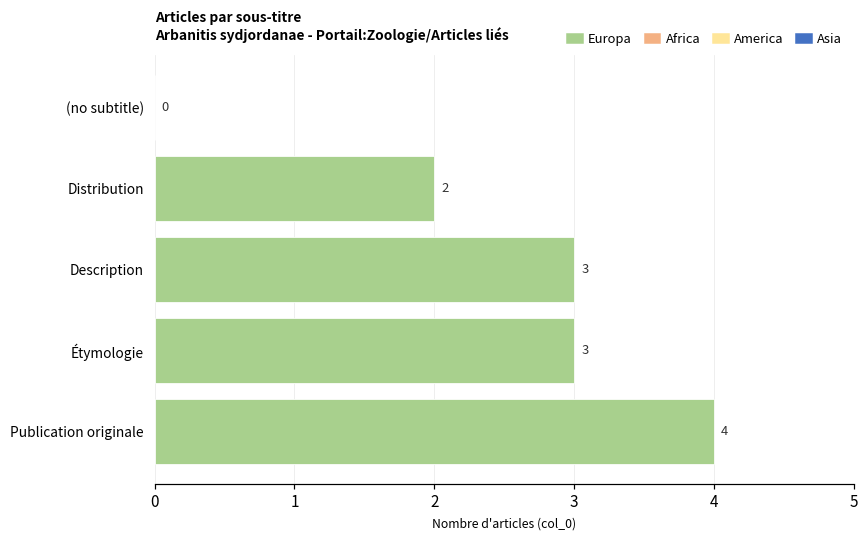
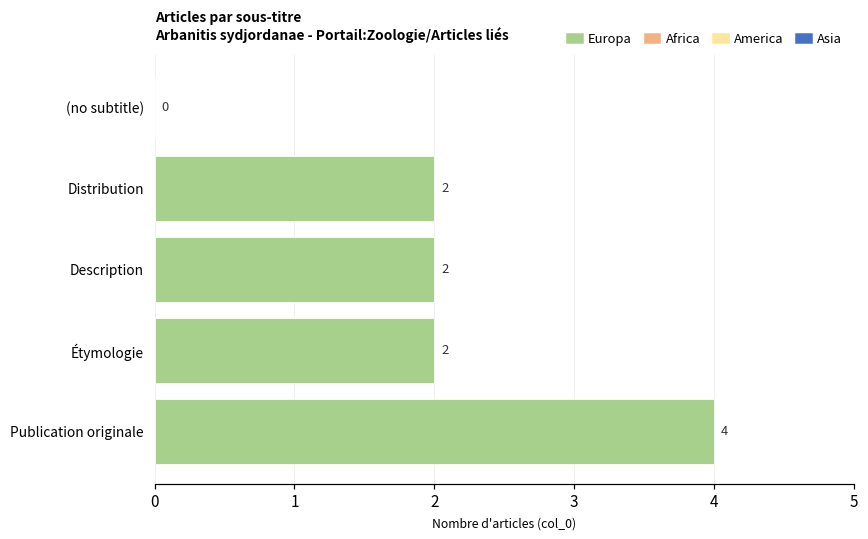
Description: 3 -> 2
Étymologie: 3 -> 2
